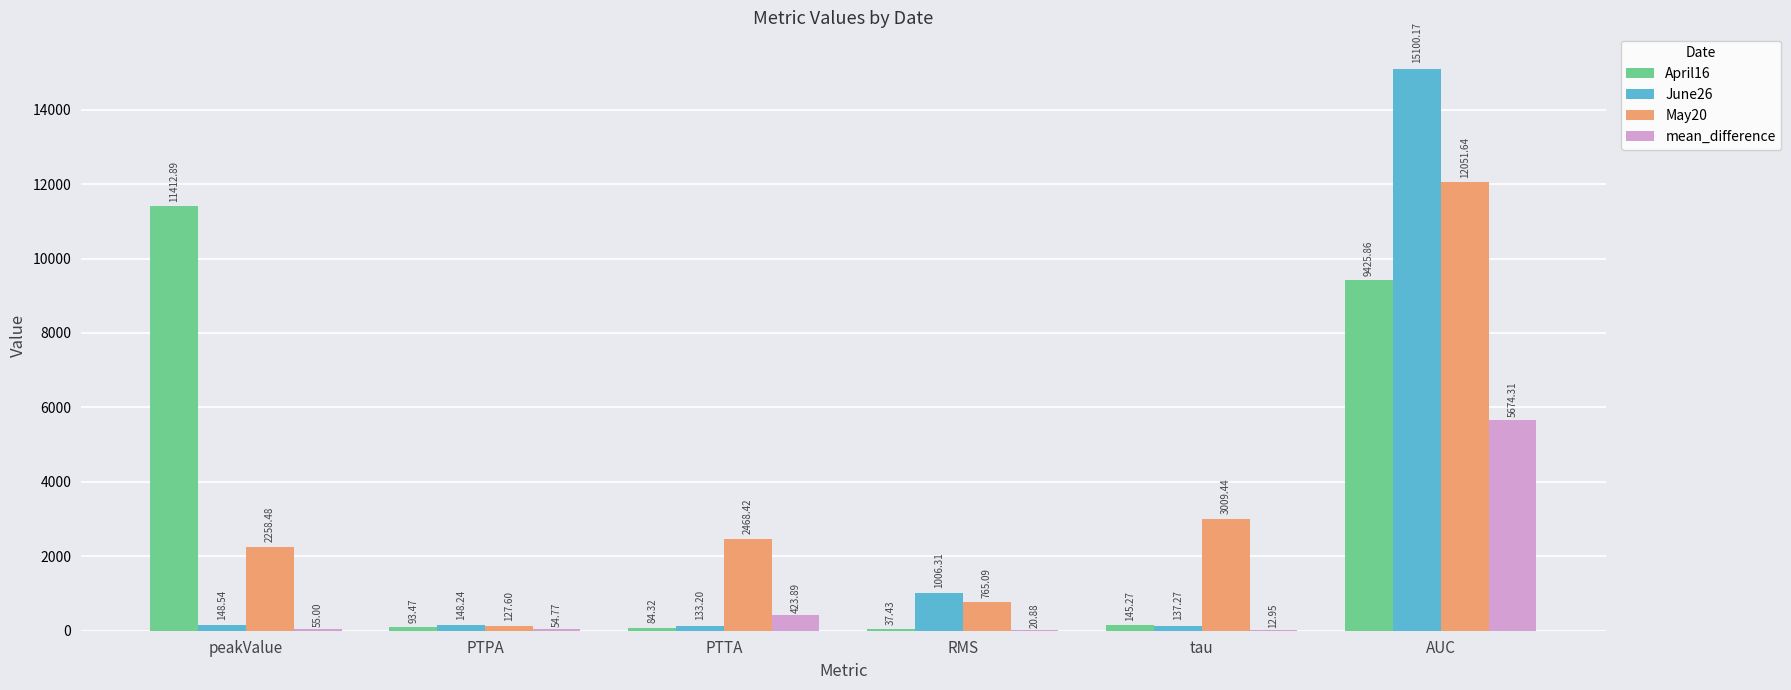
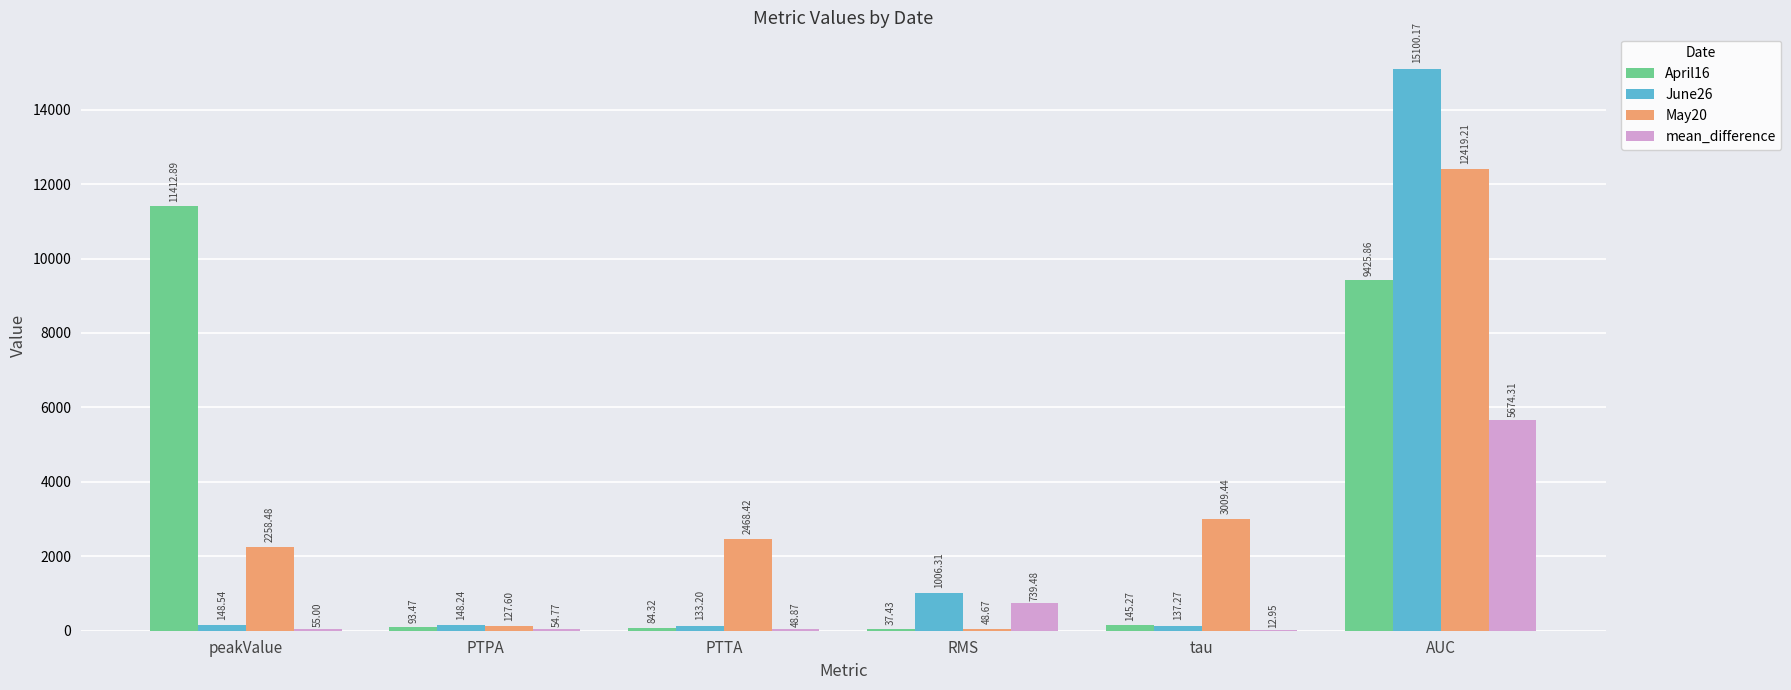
mean_difference, PTTA: 423.89 -> 48.87
May20, RMS: 765.09 -> 48.67
mean_difference, RMS: 20.88 -> 739.48
May20, AUC: 12051.64 -> 12419.21
